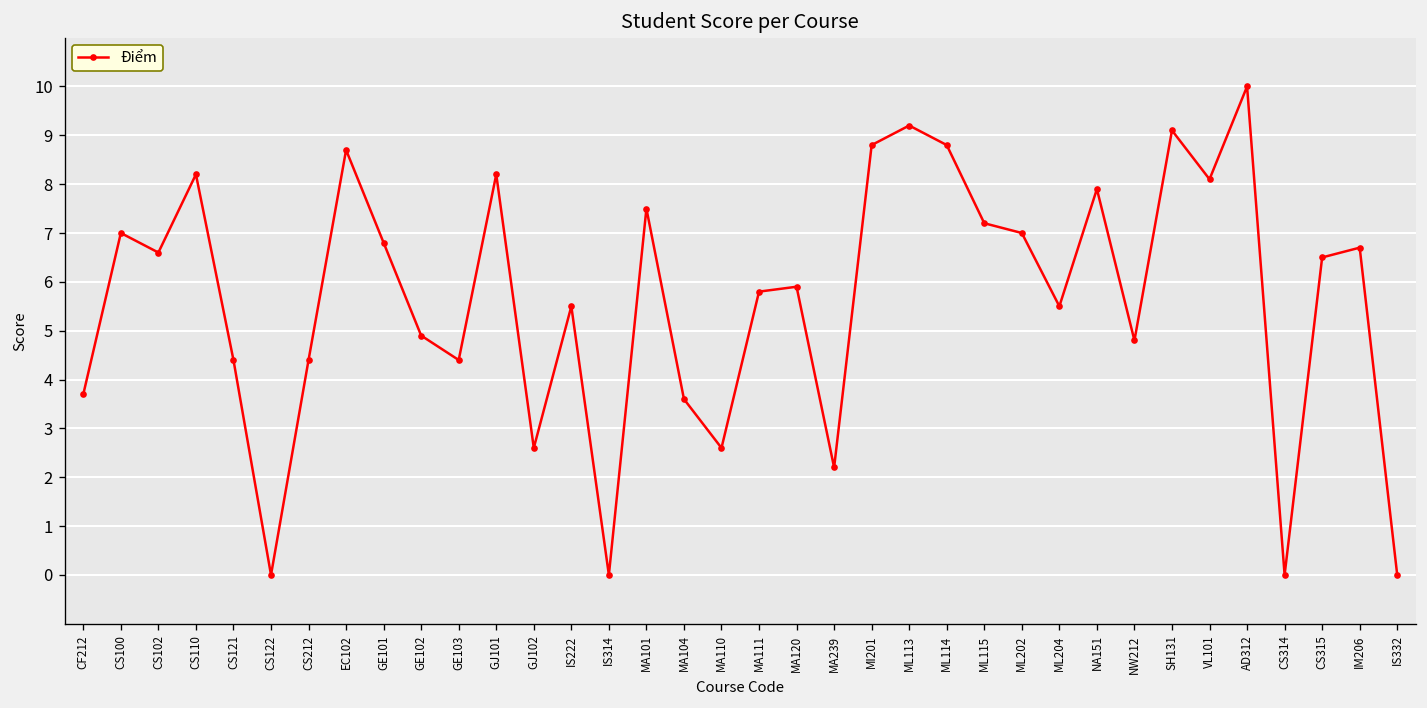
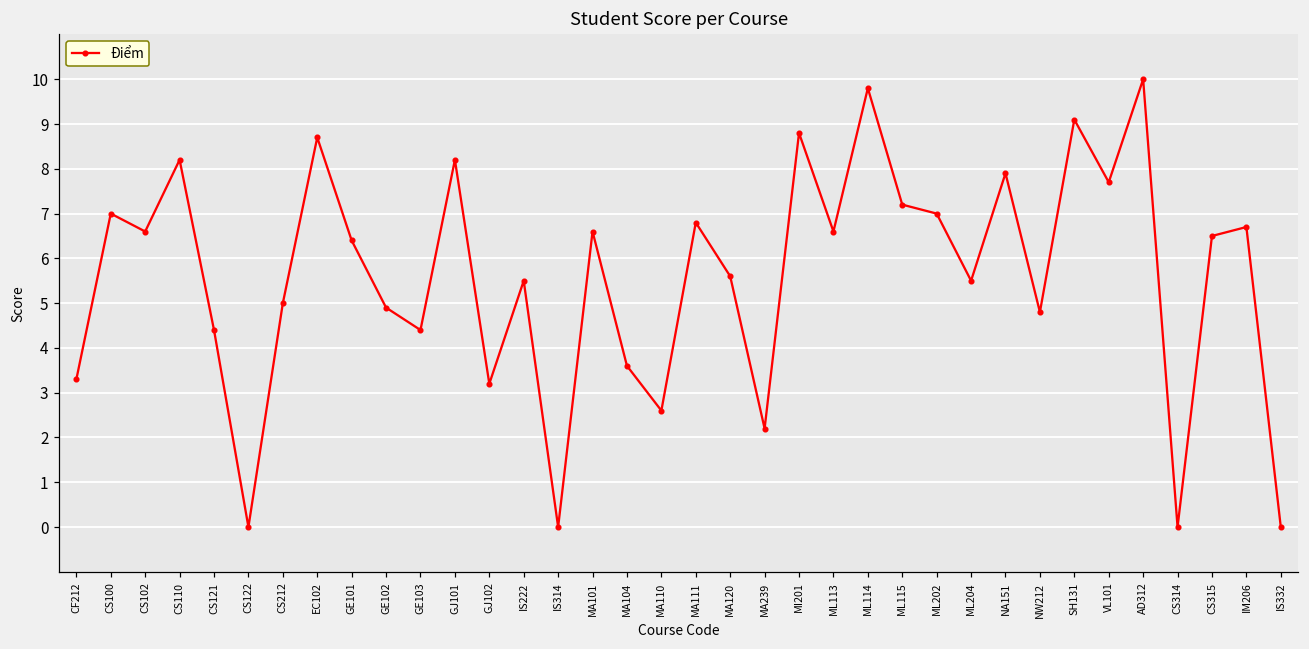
CF212: 3.7 -> 3.3
CS212: 4.4 -> 5.0
GE101: 6.8 -> 6.4
GJ102: 2.6 -> 3.2
MA101: 7.5 -> 6.6
MA111: 5.8 -> 6.8
MA120: 5.9 -> 5.6
ML113: 9.2 -> 6.6
ML114: 8.8 -> 9.8
VL101: 8.1 -> 7.7
